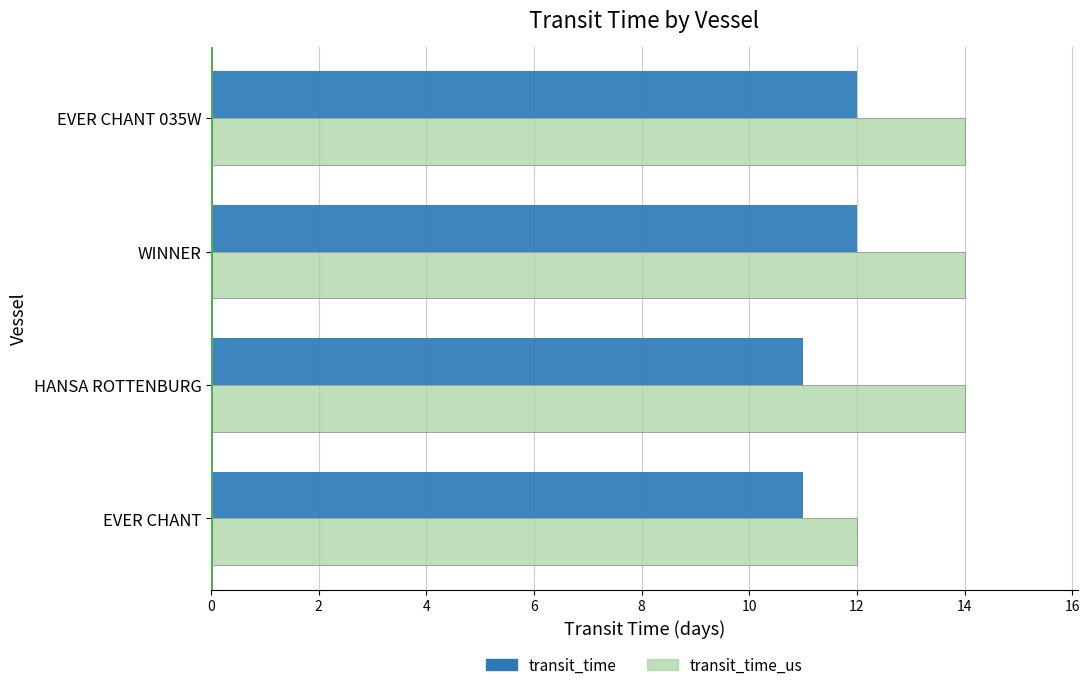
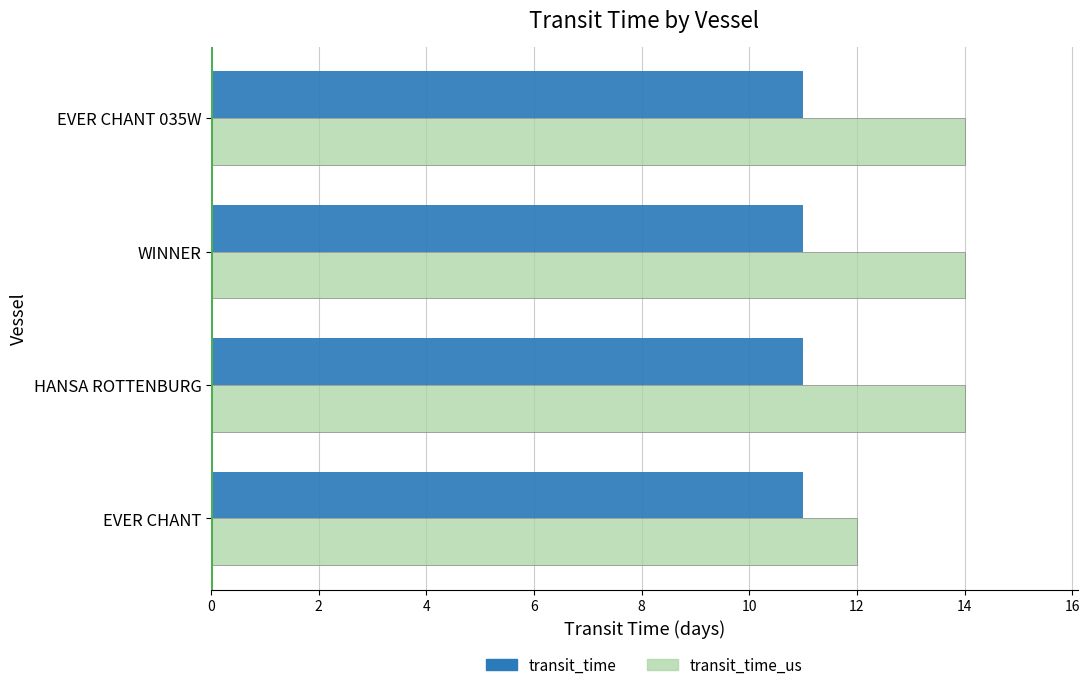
transit_time, EVER CHANT 035W: 12 -> 11
transit_time, WINNER: 12 -> 11
